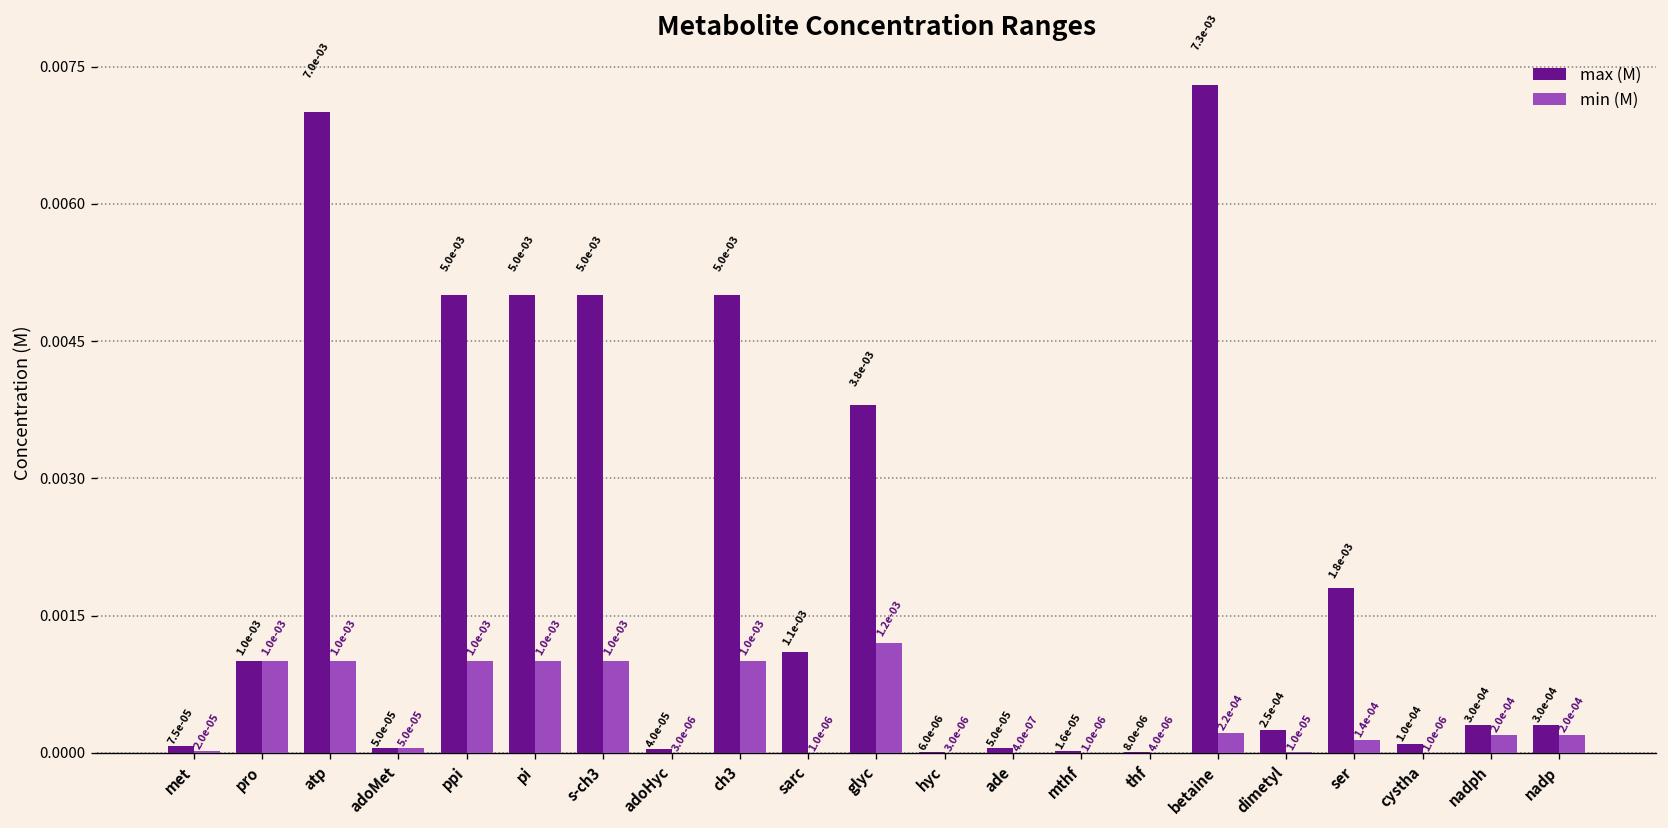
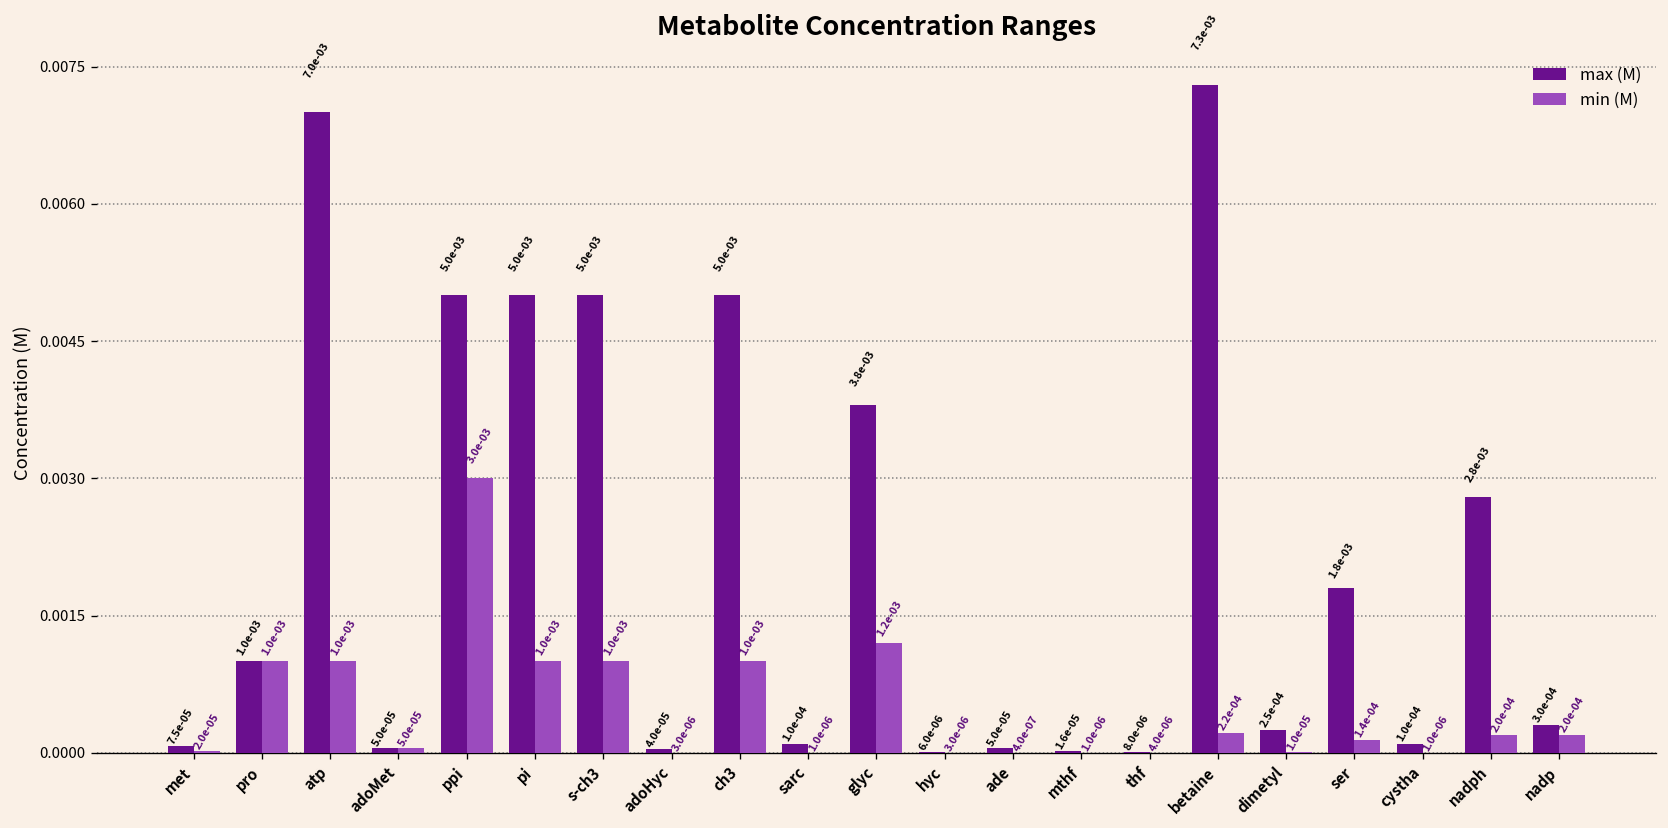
min (M), ppi: 1.0e-03 -> 3.0e-03
max (M), sarc: 1.1e-03 -> 1.0e-04
max (M), nadph: 3.0e-04 -> 2.8e-03
